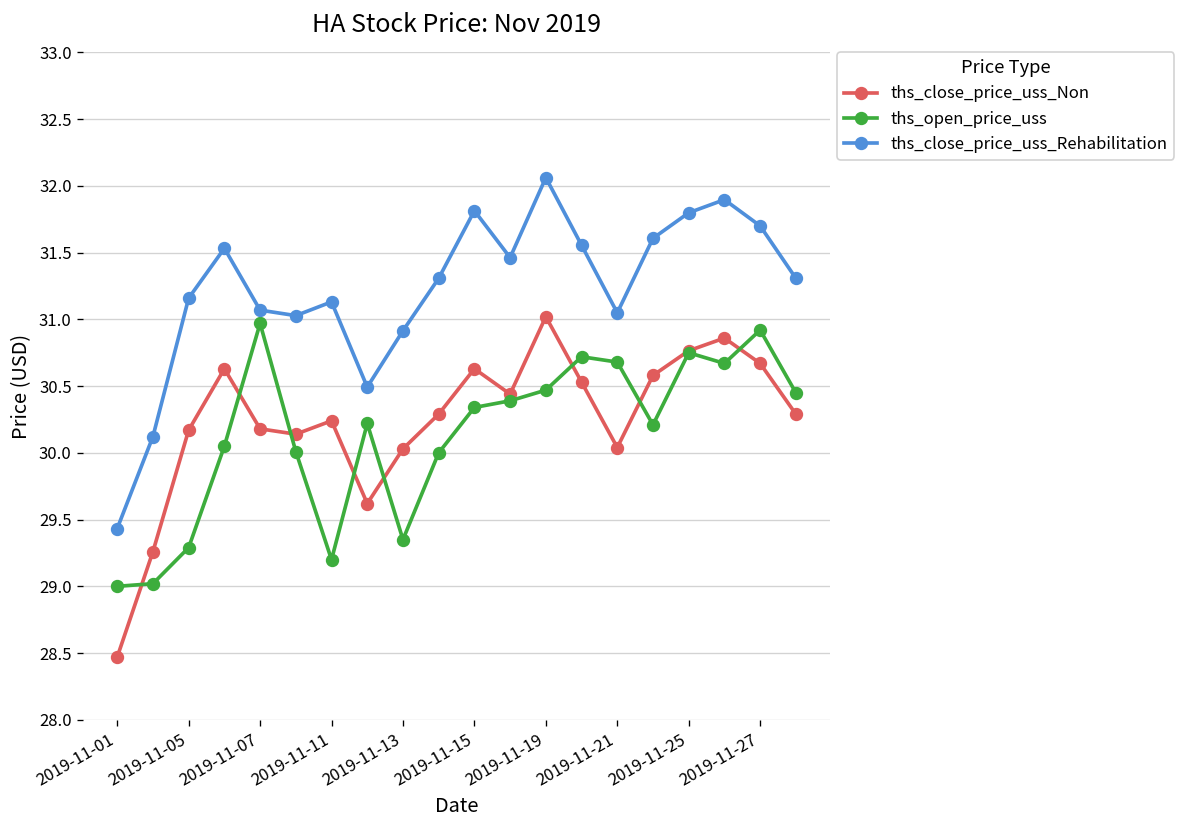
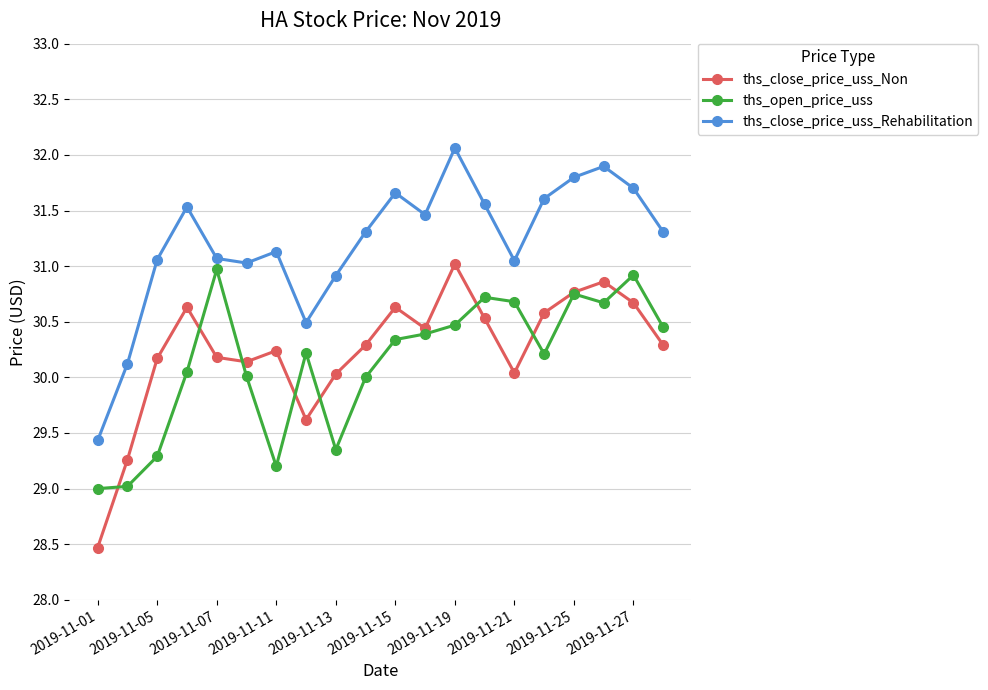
ths_close_price_uss_Rehabilitation, 2019-11-05: 31.16 -> 31.06
ths_close_price_uss_Rehabilitation, 2019-11-15: 31.81 -> 31.66
